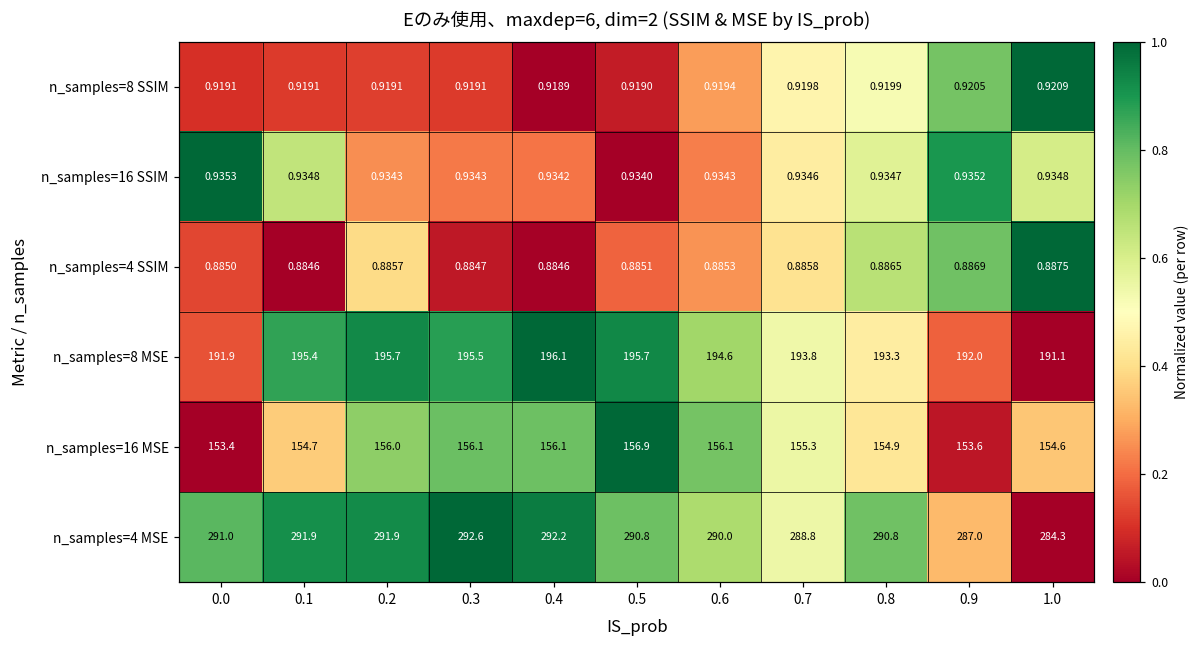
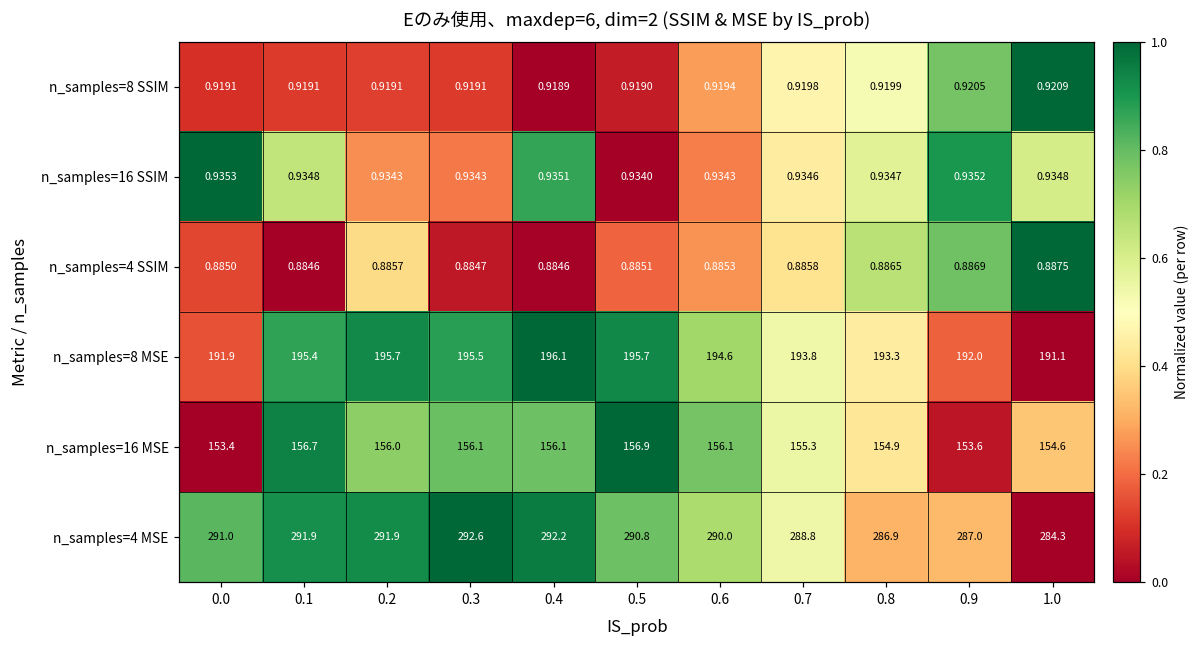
n_samples=16 SSIM, 0.4: 0.9342 -> 0.9351
n_samples=16 MSE, 0.1: 154.7 -> 156.7
n_samples=4 MSE, 0.8: 290.8 -> 286.9
